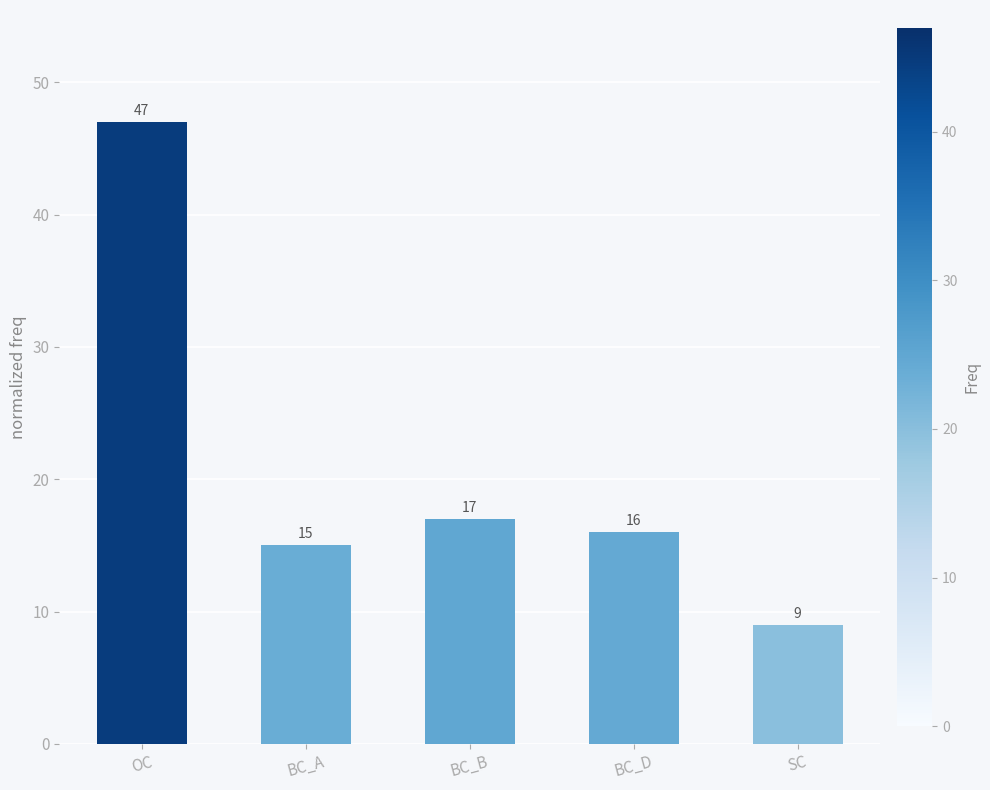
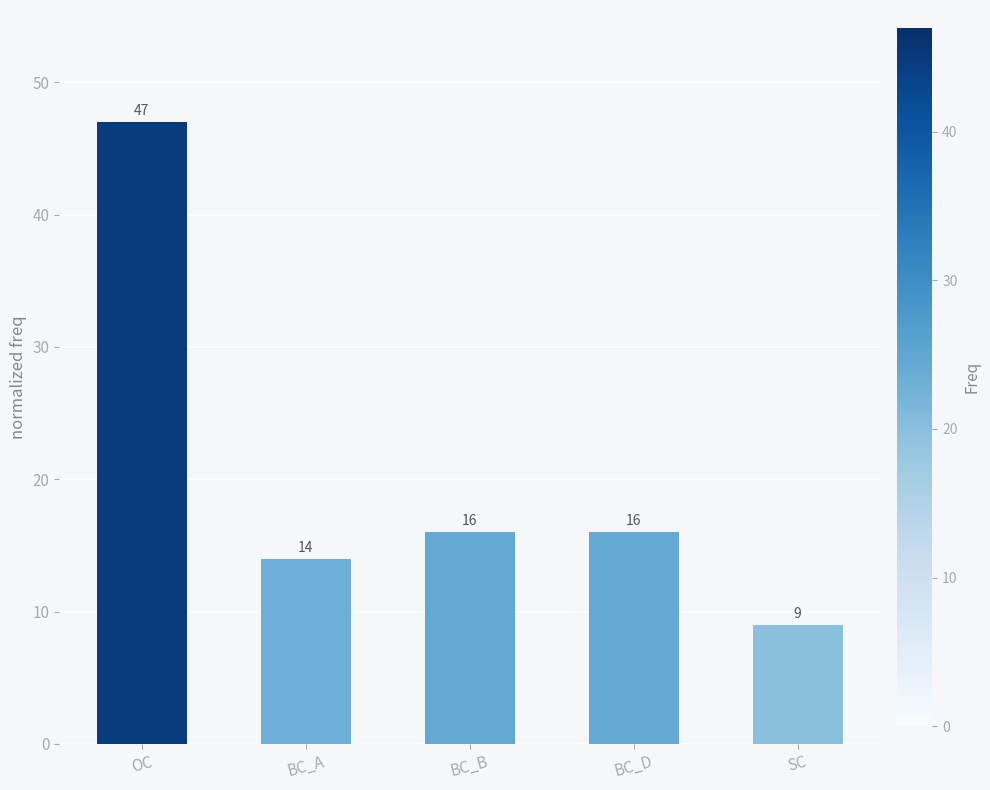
BC_A: 15 -> 14
BC_B: 17 -> 16
